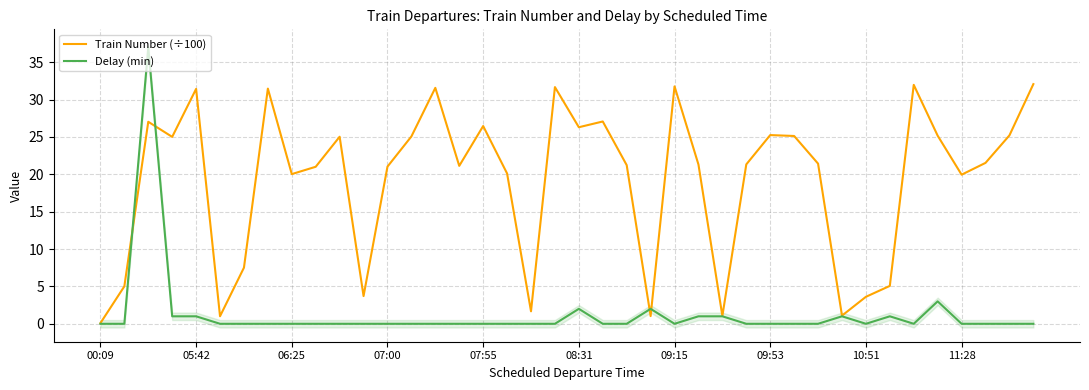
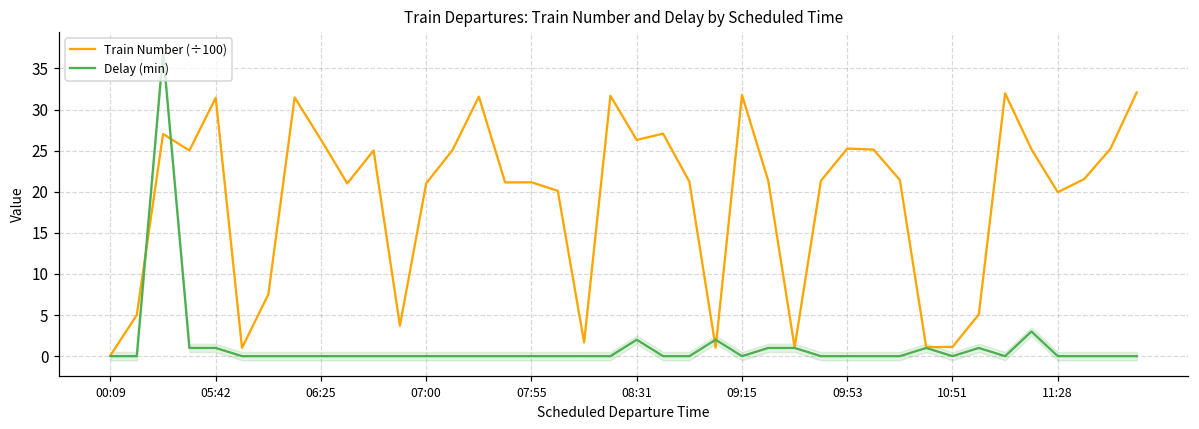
Train Number (÷100), 06:25: 20 -> 26
Train Number (÷100), 07:55: 26 -> 21
Train Number (÷100), 10:51: 4 -> 1
